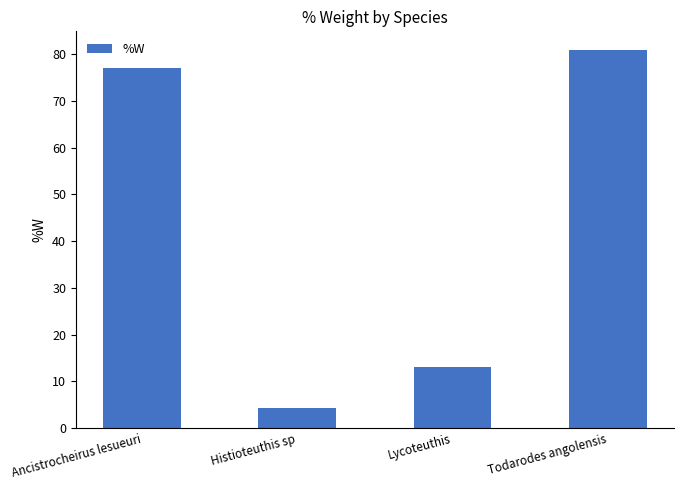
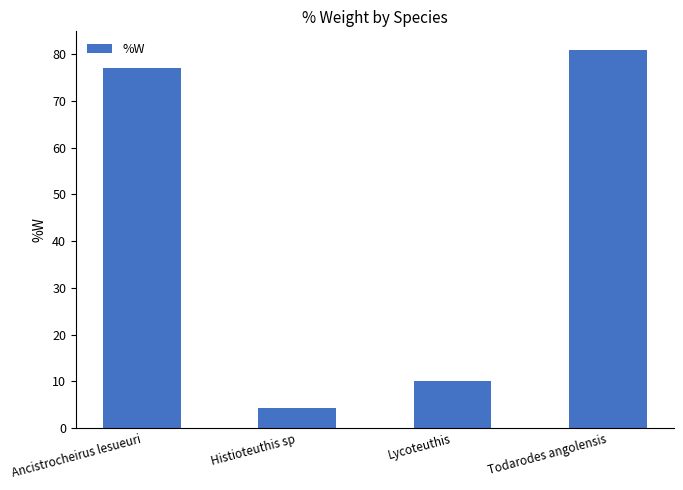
Lycoteuthis: 13 -> 10
